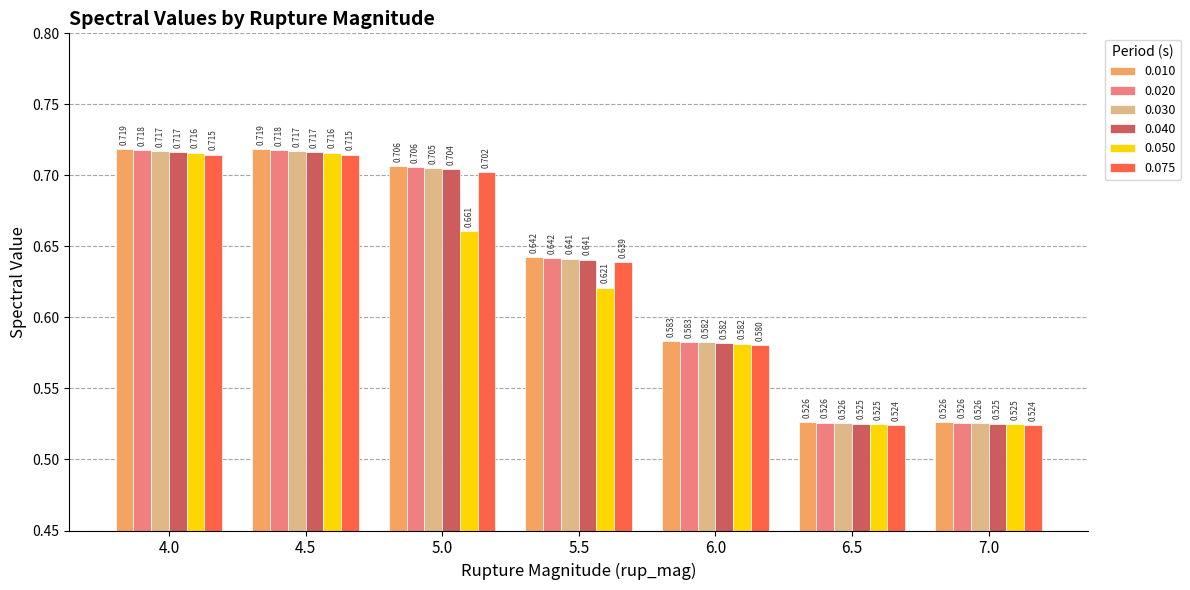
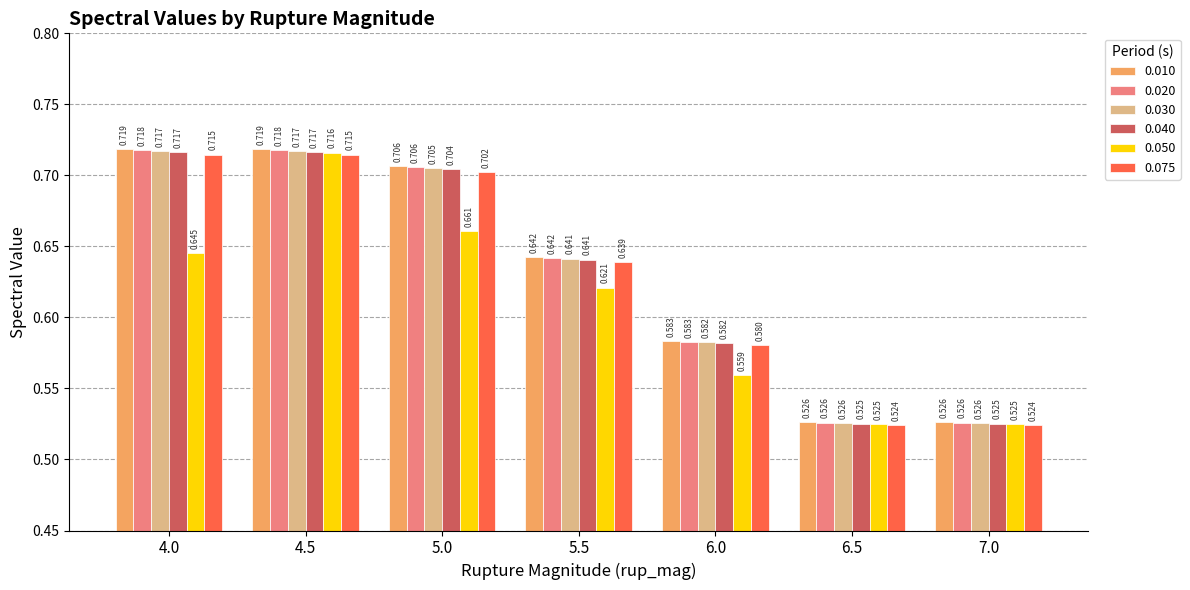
0.050, 4.0: 0.716 -> 0.645
0.050, 6.0: 0.582 -> 0.559
